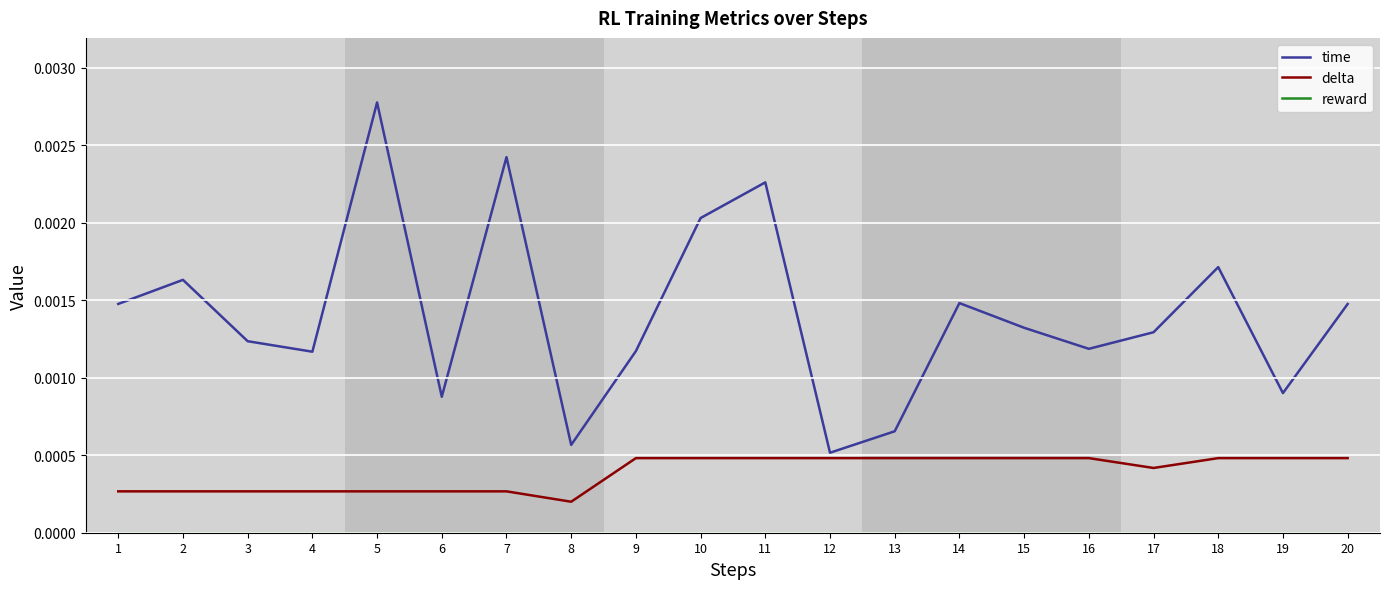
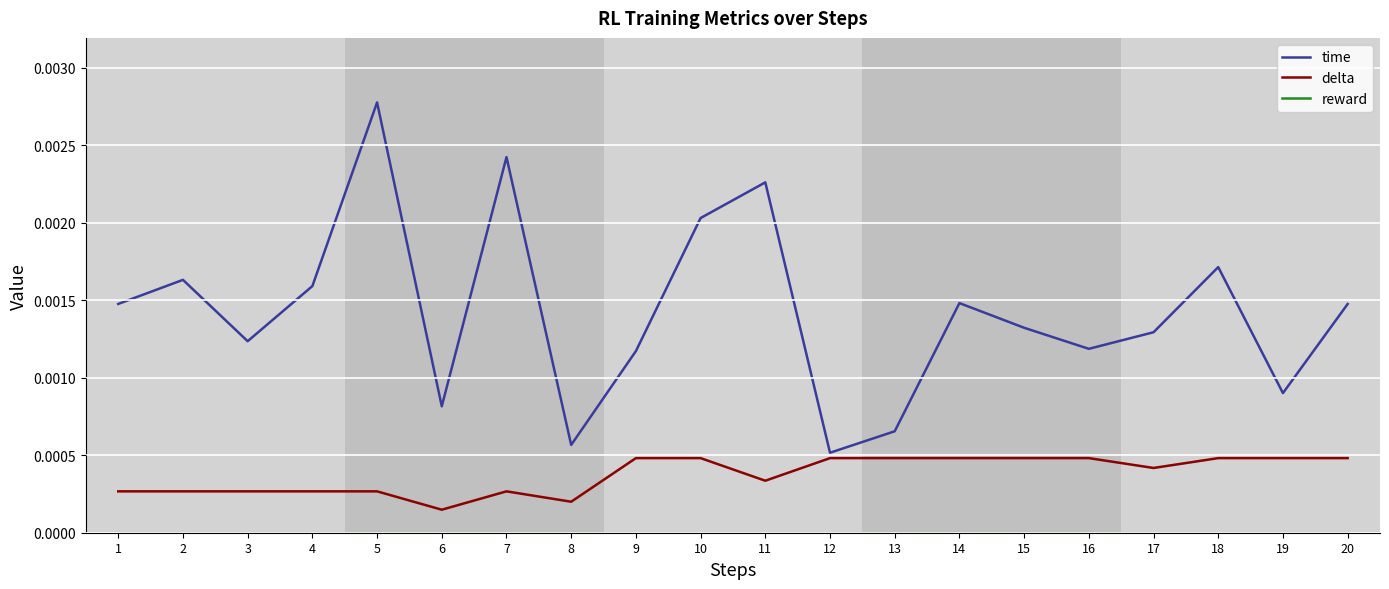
time, 4: 0.00117 -> 0.00159
time, 6: 0.00088 -> 0.00082
delta, 6: 0.00027 -> 0.00015
delta, 11: 0.00048 -> 0.00034
